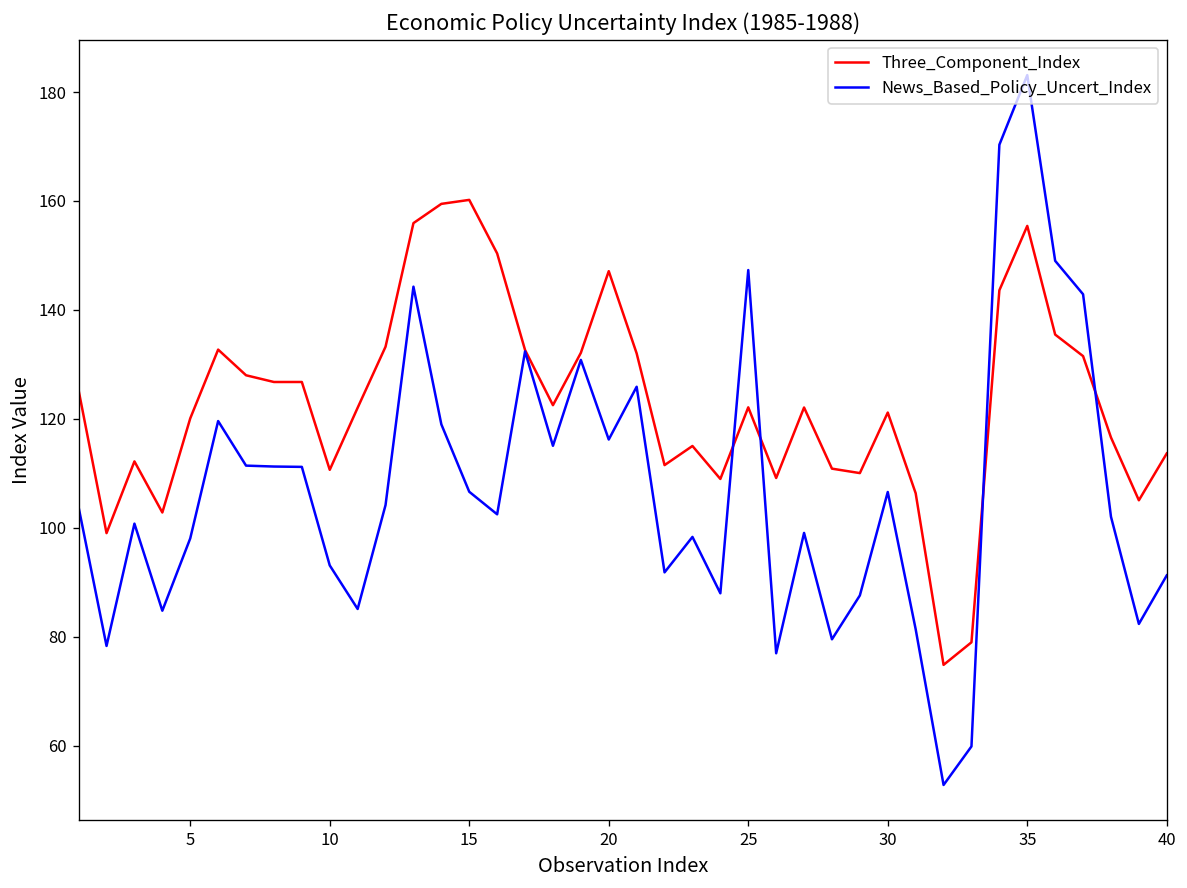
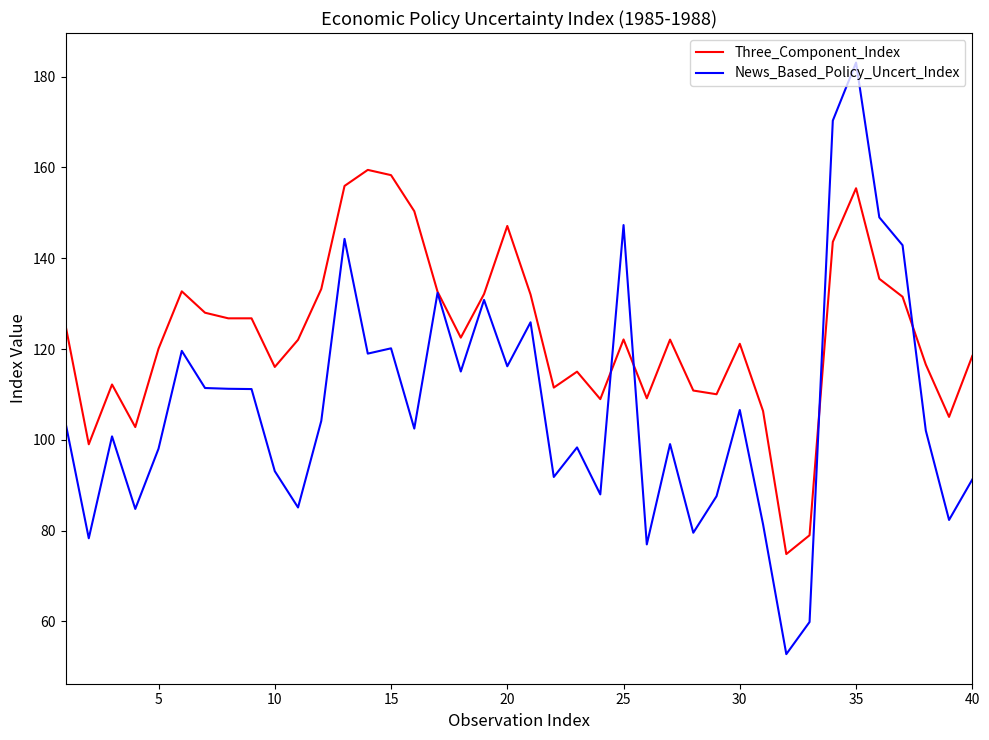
Three_Component_Index, 10: 111 -> 116
Three_Component_Index, 15: 160 -> 158
News_Based_Policy_Uncert_Index, 15: 107 -> 120
Three_Component_Index, 40: 114 -> 118
